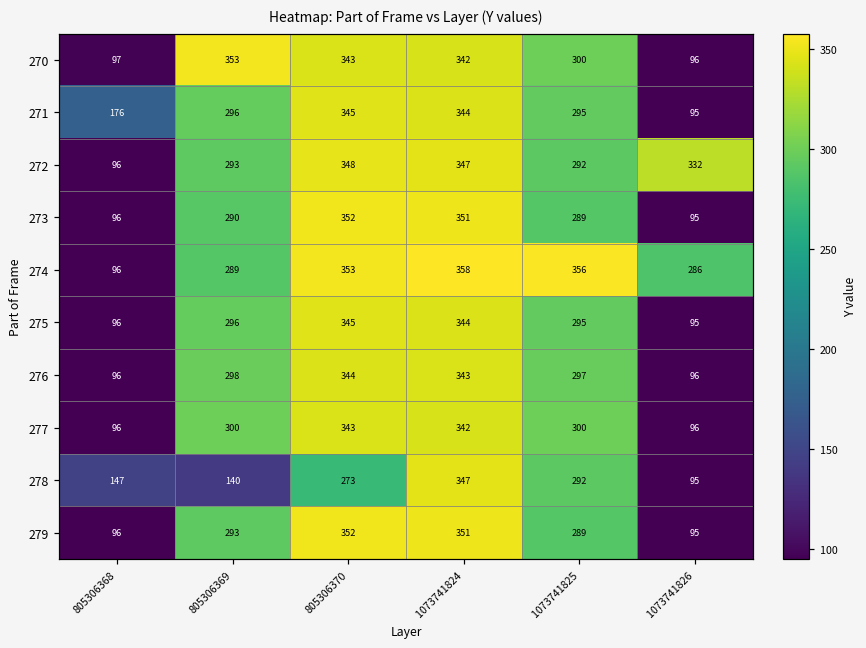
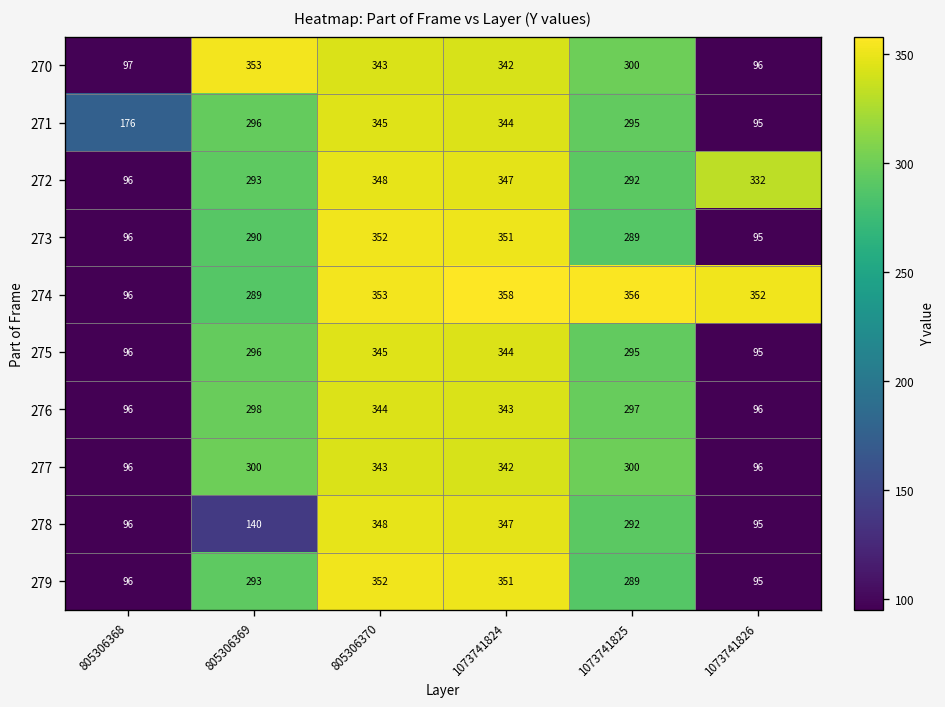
274, 1073741826: 286 -> 352
278, 805306368: 147 -> 96
278, 805306370: 273 -> 348
